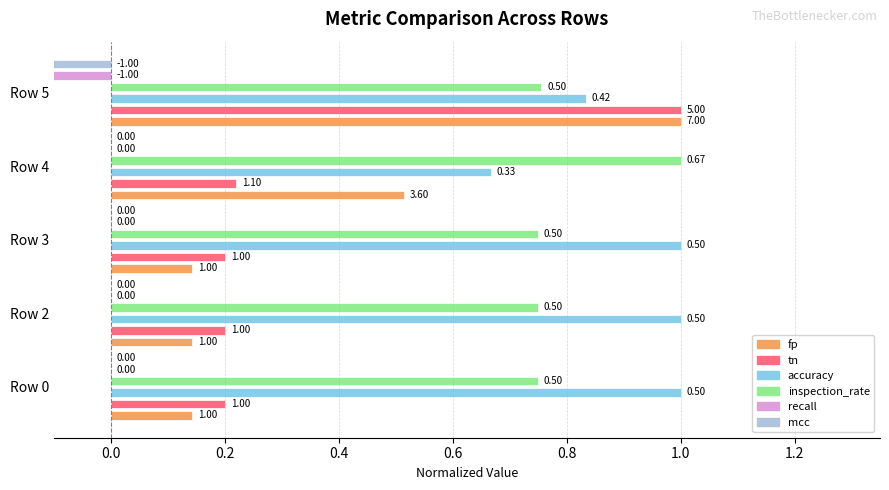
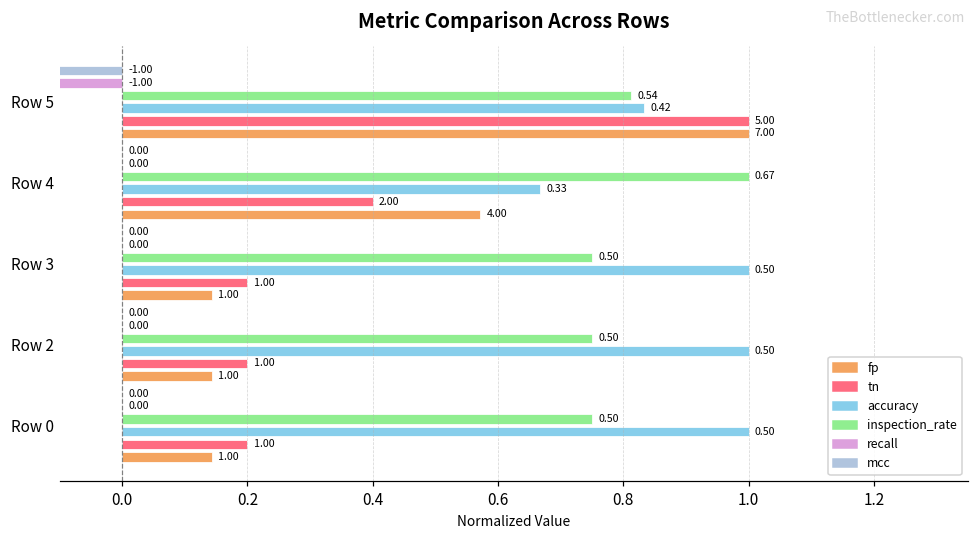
inspection_rate, Row 5: 0.50 -> 0.54
tn, Row 4: 1.10 -> 2.00
fp, Row 4: 3.60 -> 4.00
